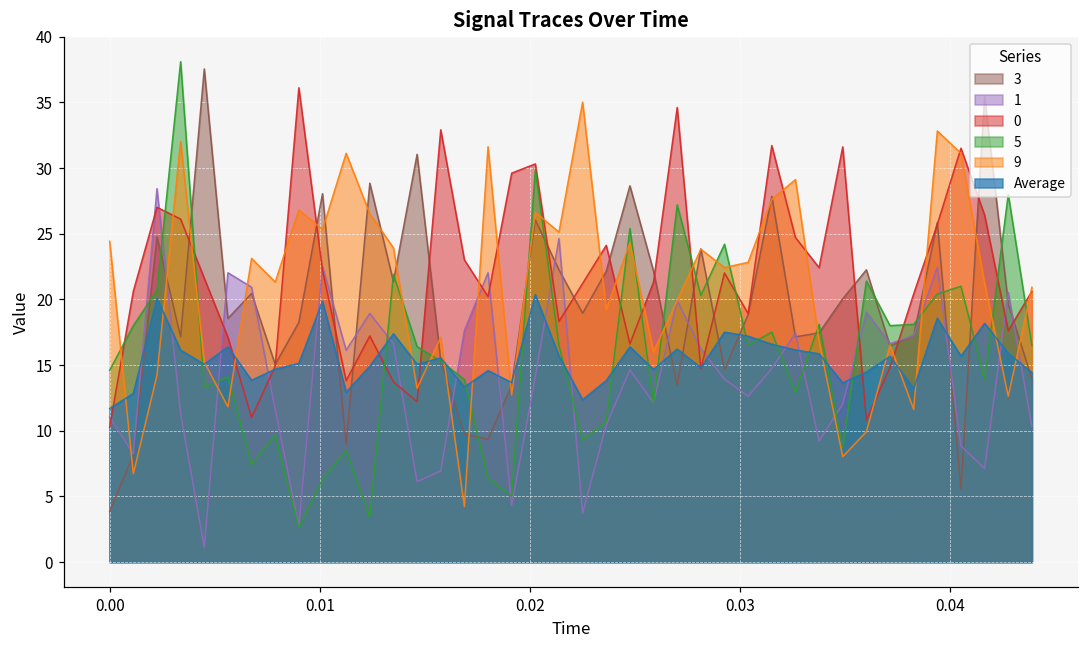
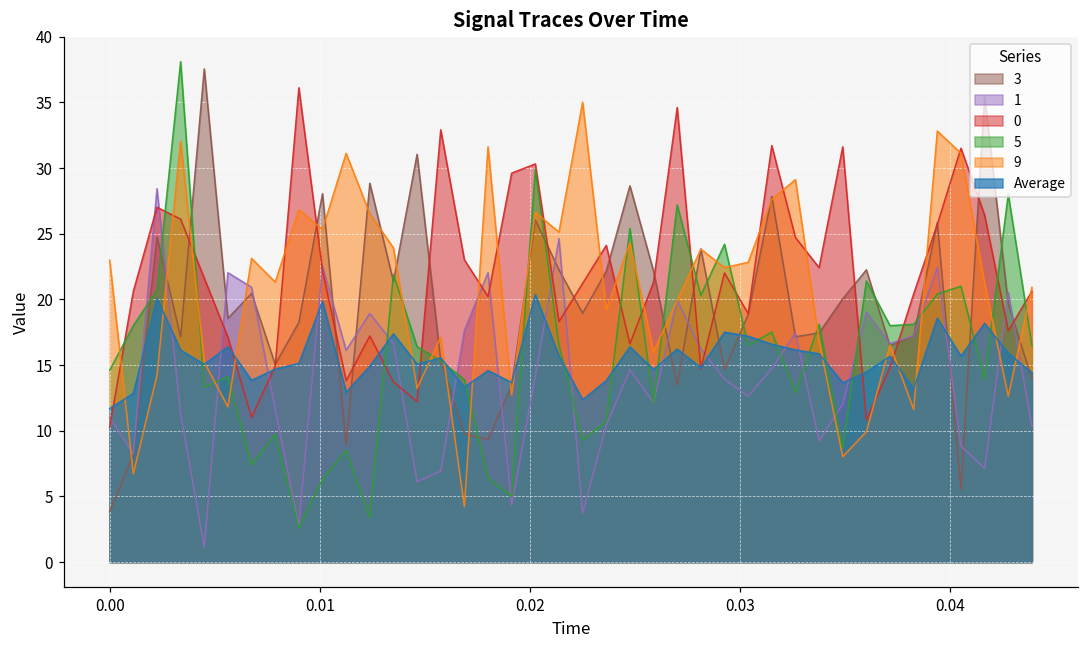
9, 0.00: 24.4 -> 23.0
